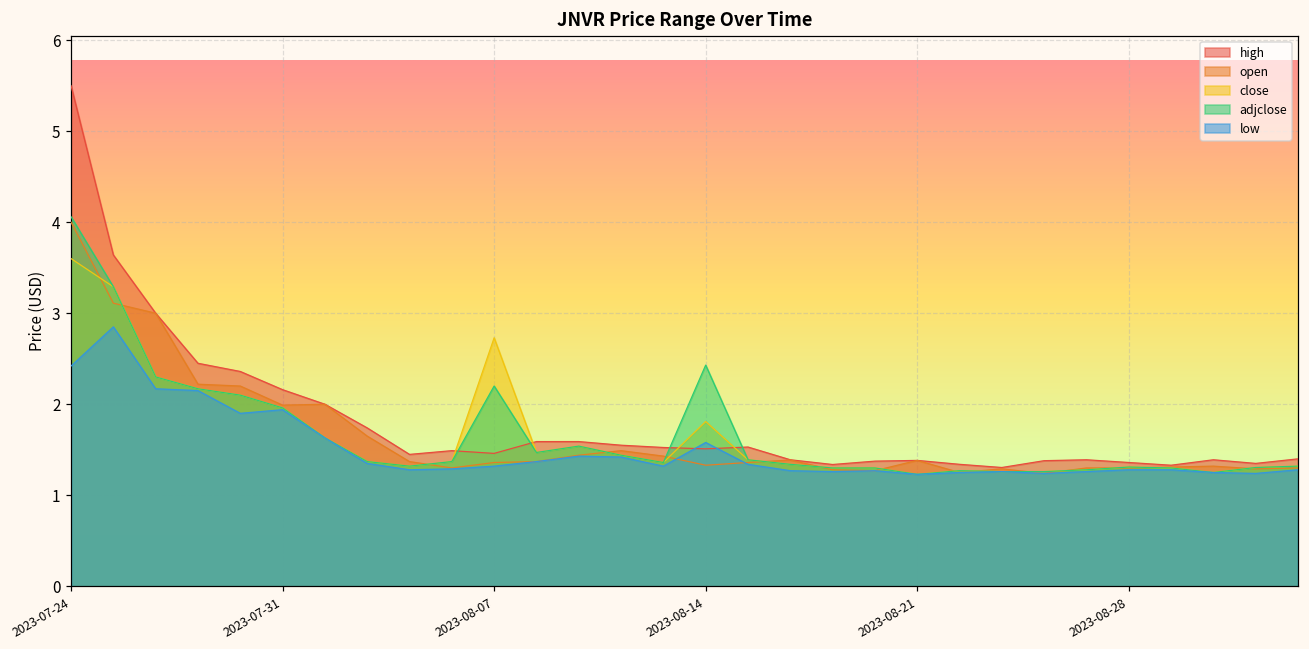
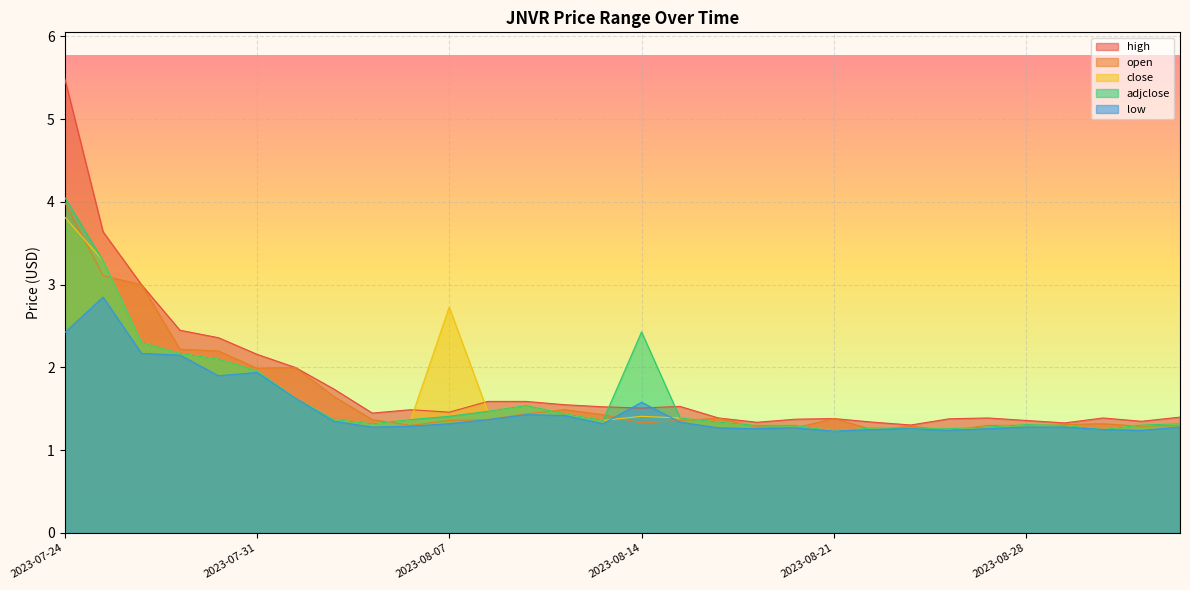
close, 2023-07-24: 3.6 -> 3.8
adjclose, 2023-08-07: 2.2 -> 1.4
close, 2023-08-14: 1.8 -> 1.4
